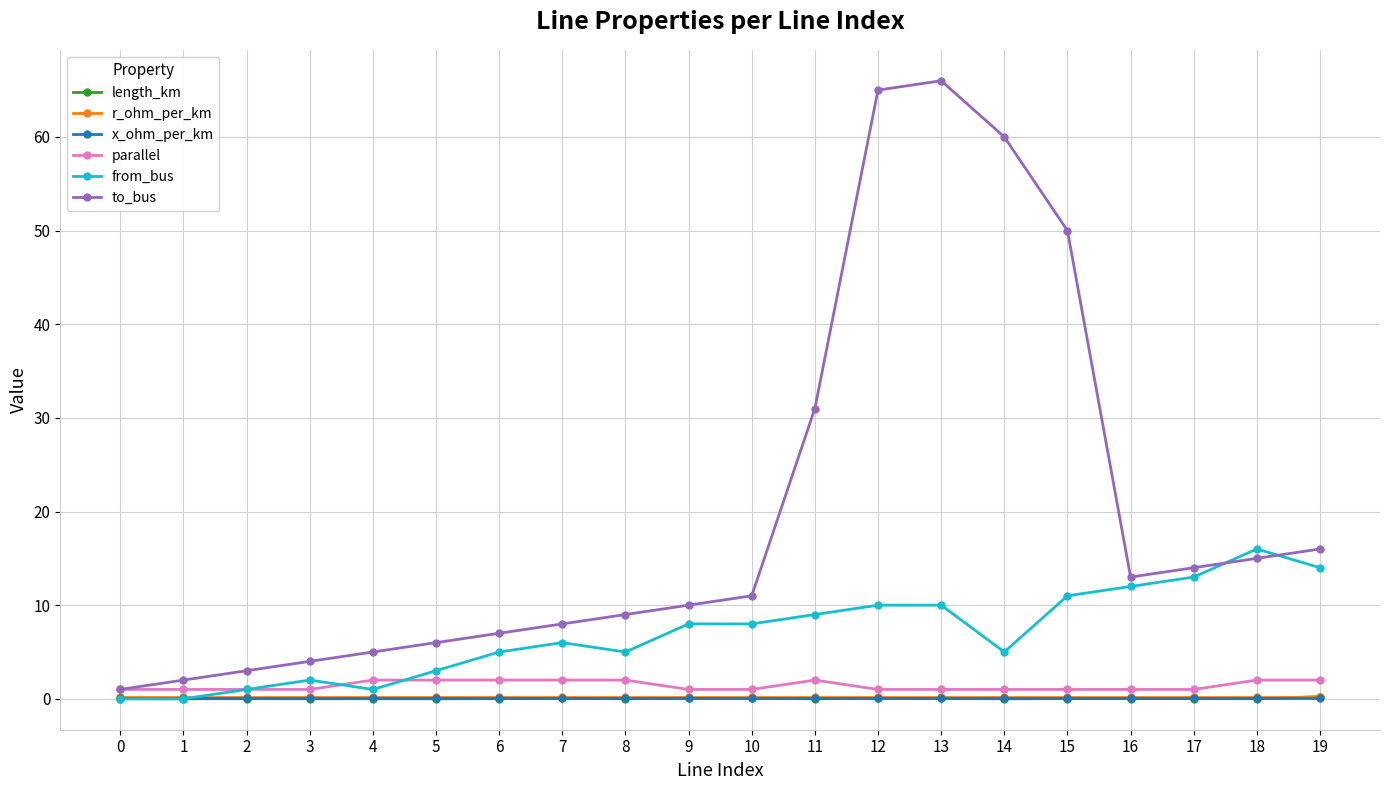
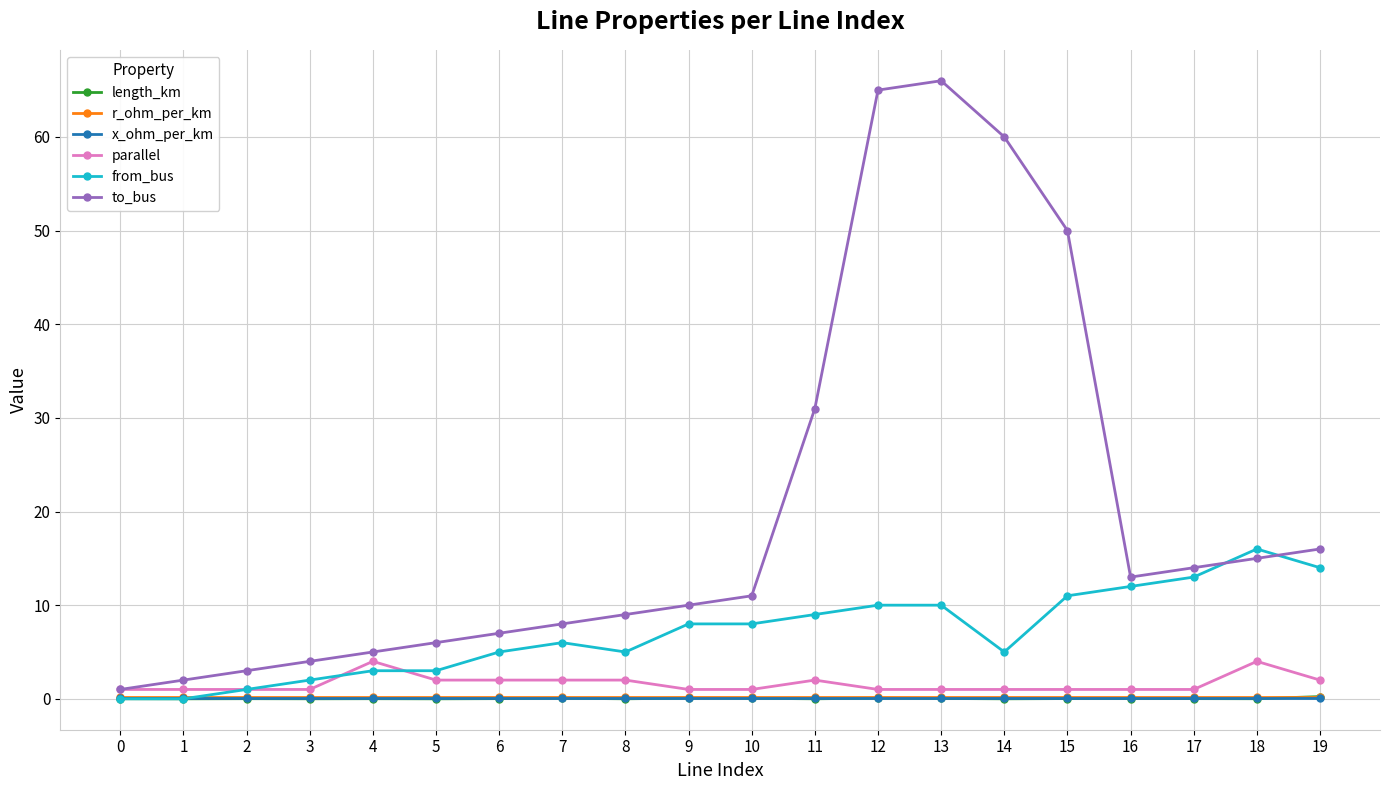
parallel, 4: 2 -> 4
from_bus, 4: 1 -> 3
parallel, 18: 2 -> 4
